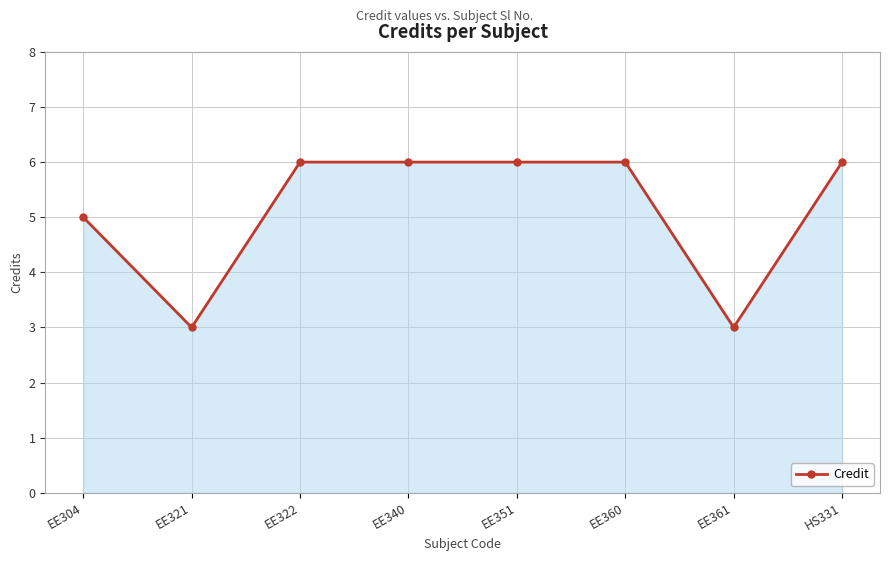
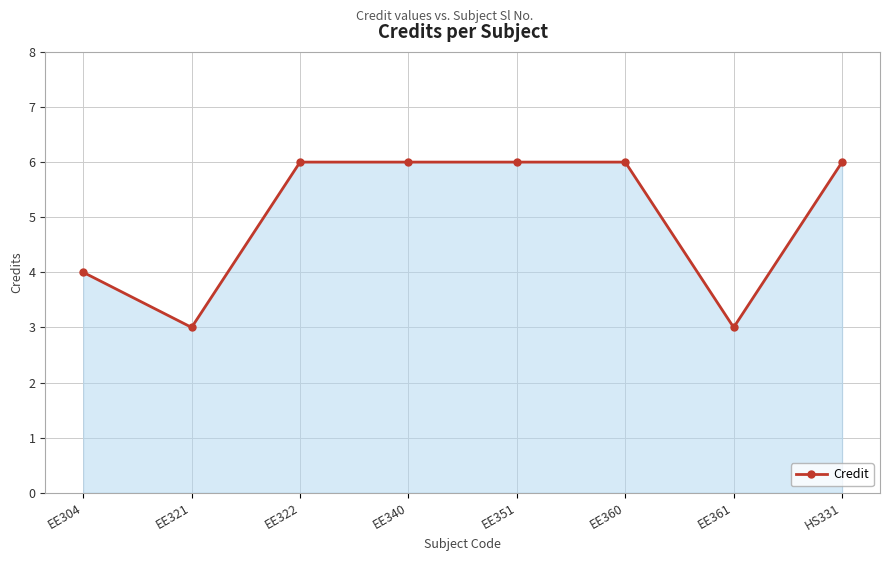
EE304: 5 -> 4
